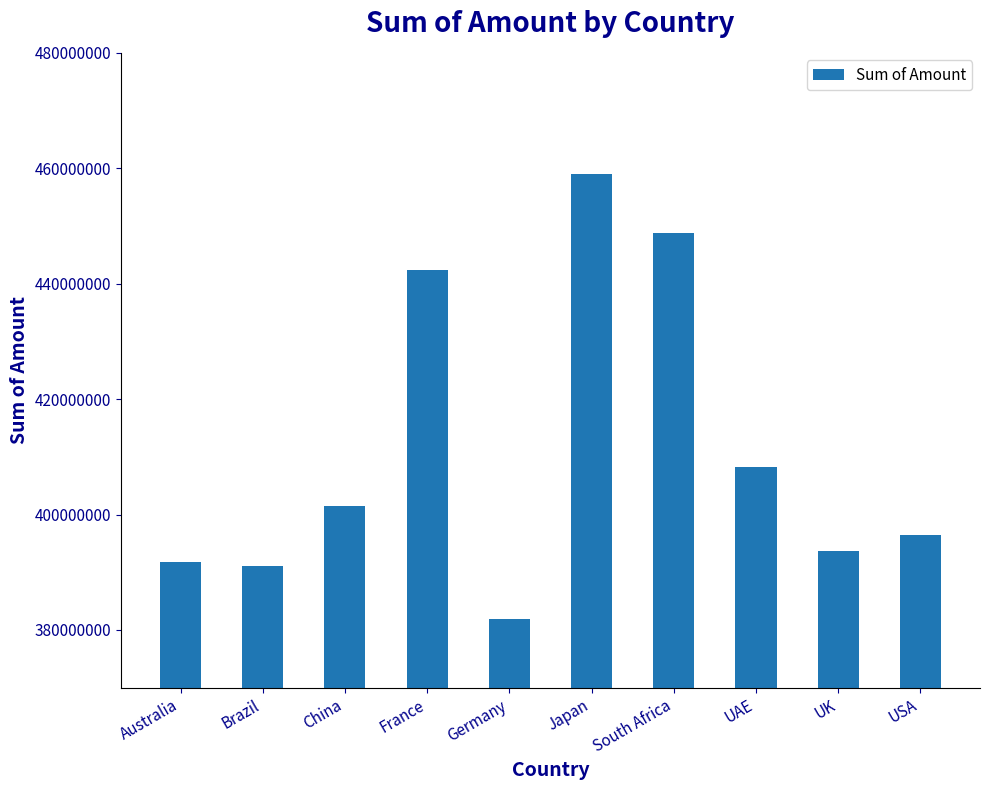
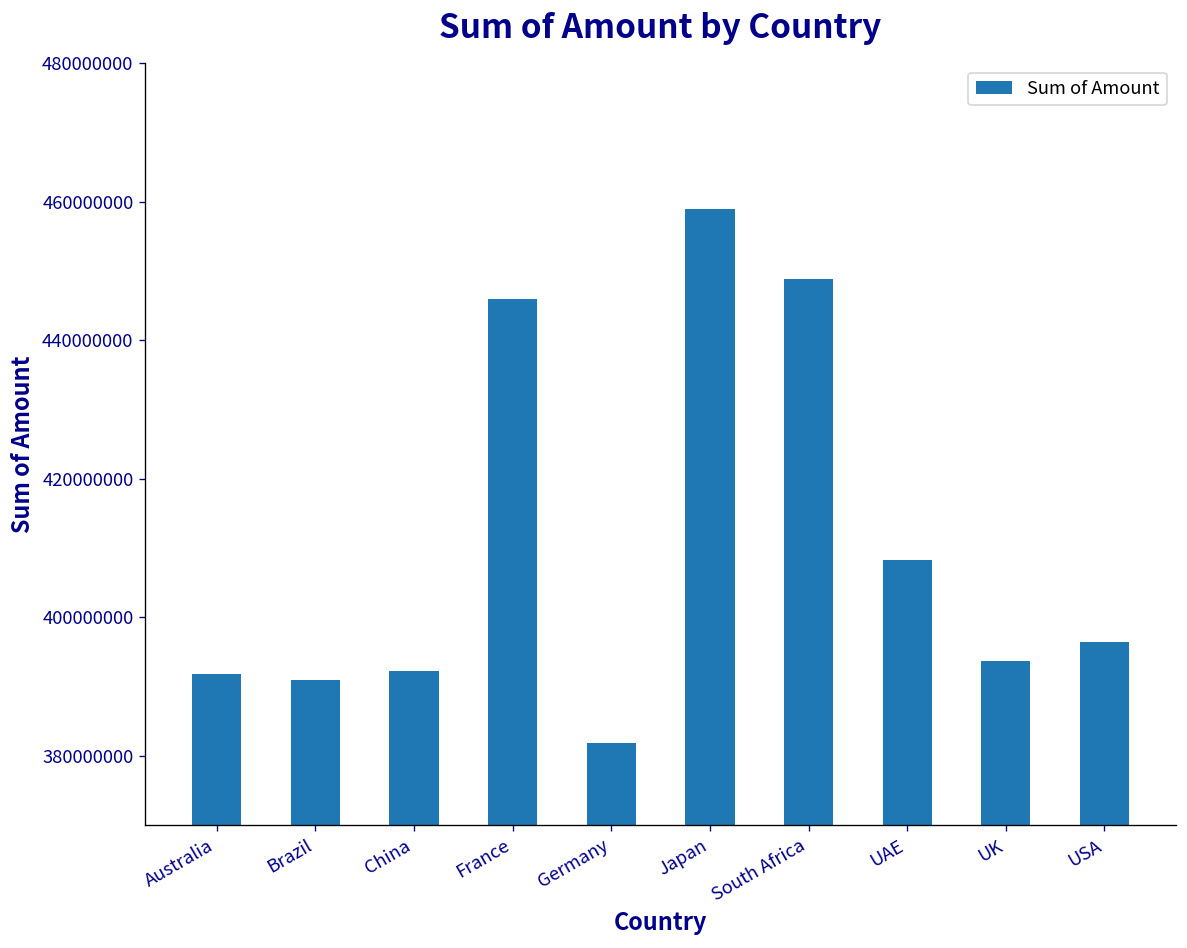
China: 401000000 -> 392000000
France: 442000000 -> 446000000
